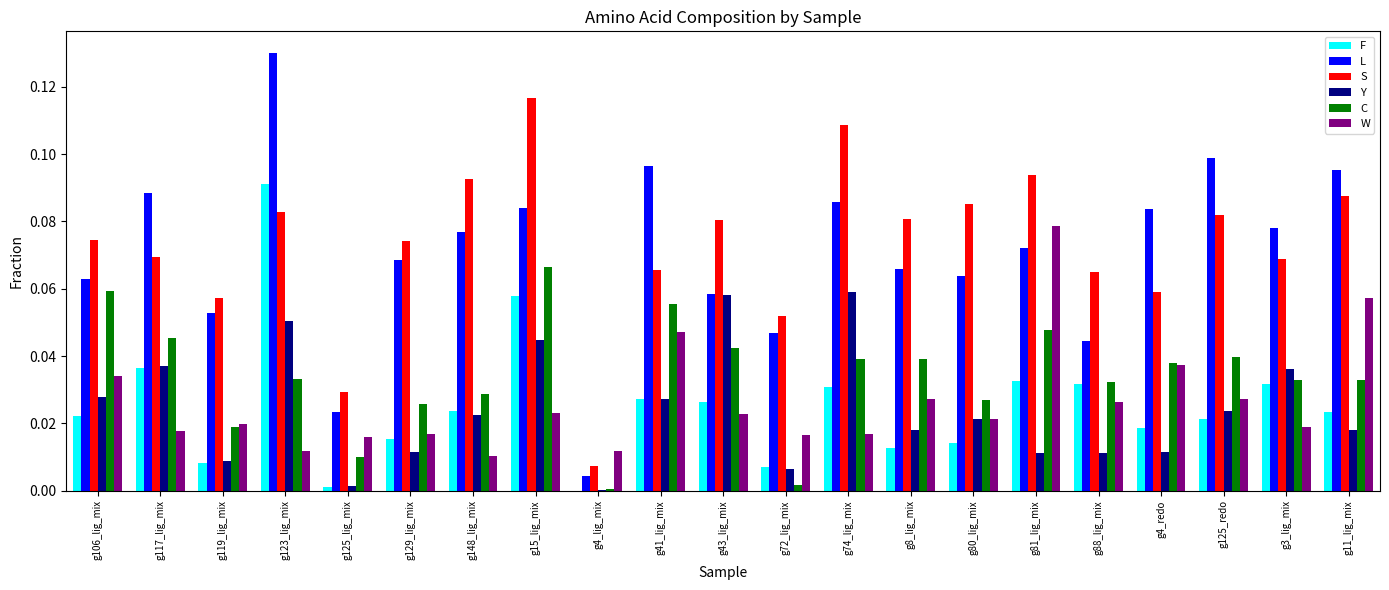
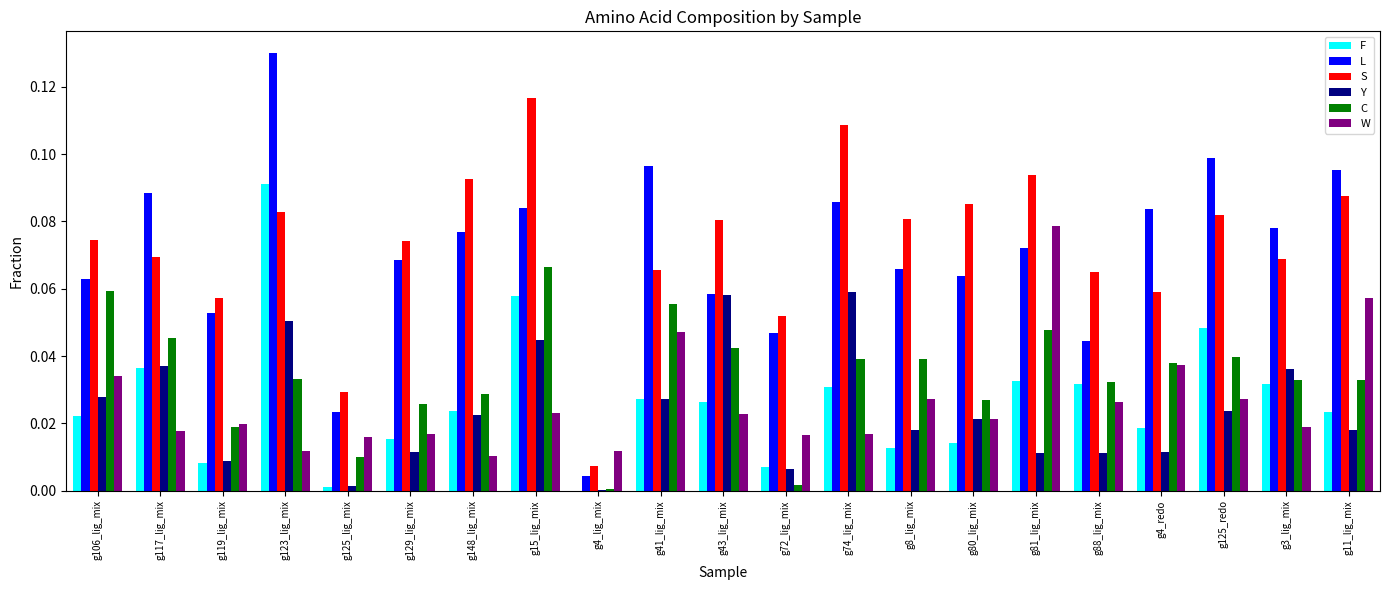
F, g125_redo: 0.021 -> 0.048
